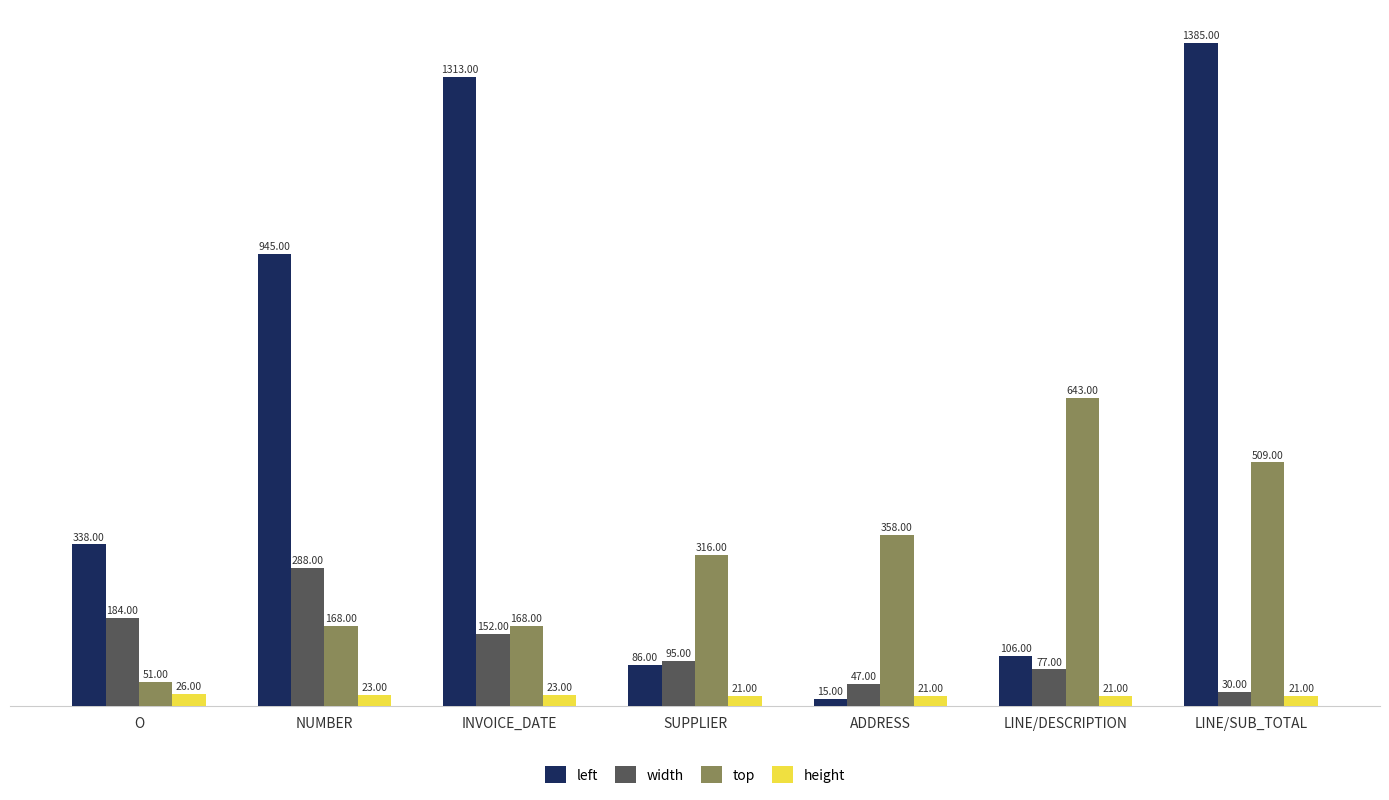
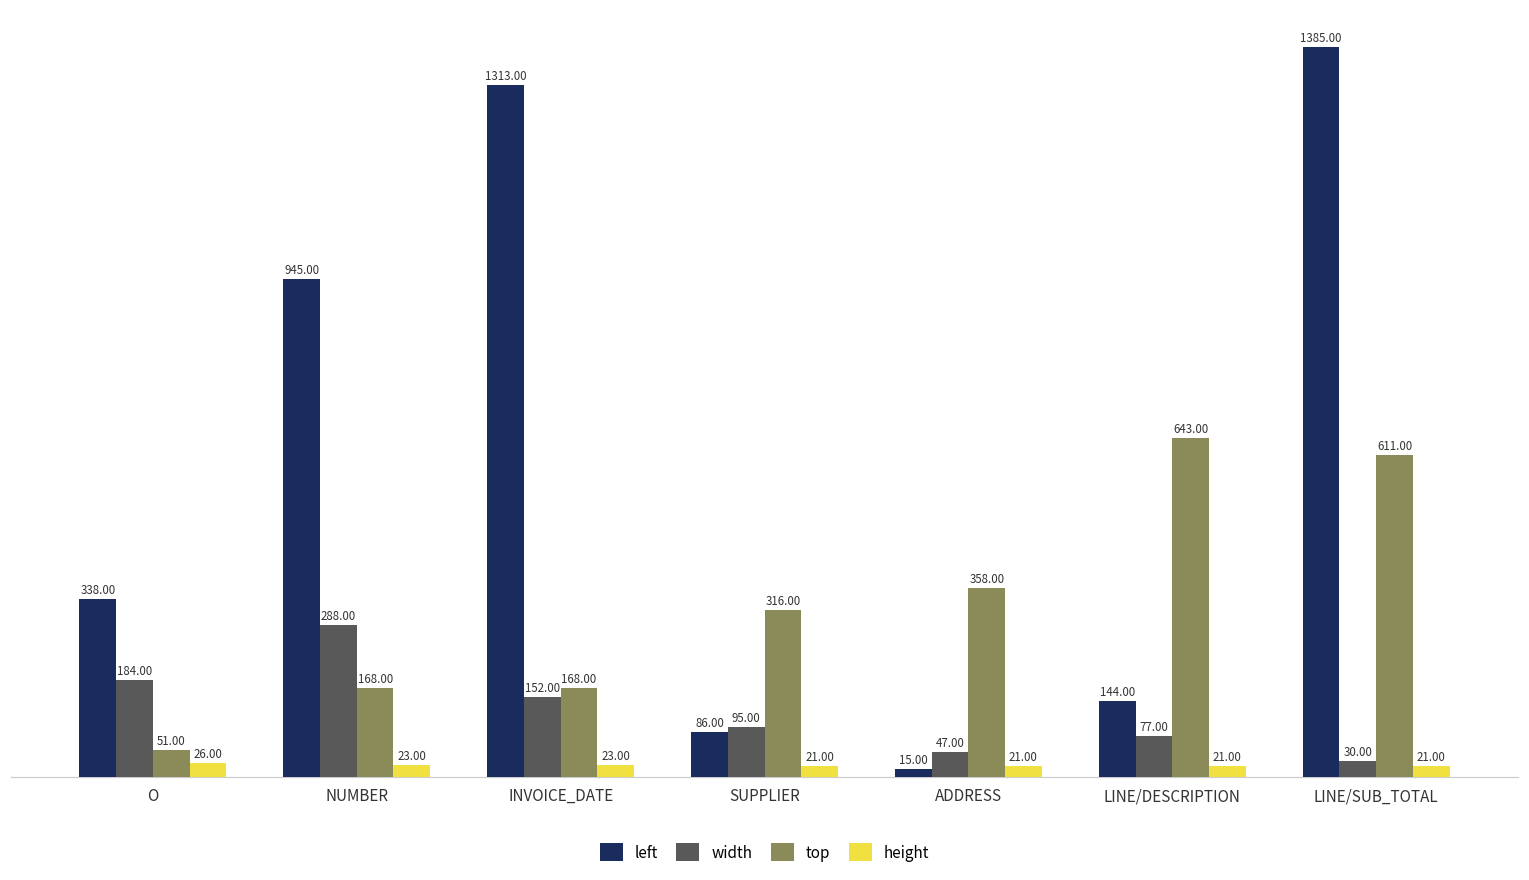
left, LINE/DESCRIPTION: 106.00 -> 144.00
top, LINE/SUB_TOTAL: 509.00 -> 611.00
